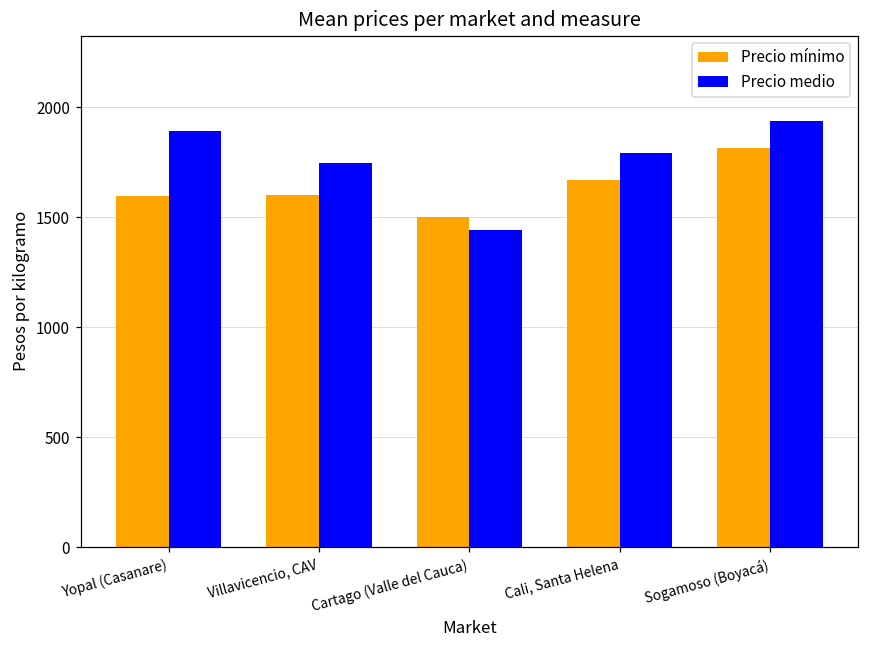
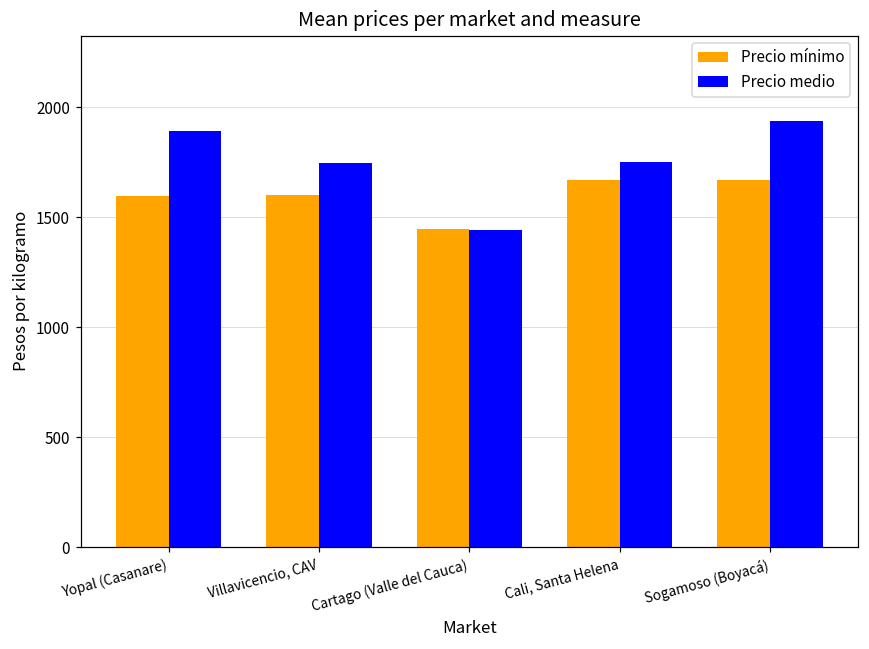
Precio mínimo, Cartago (Valle del Cauca): 1500 -> 1450
Precio medio, Cali, Santa Helena: 1790 -> 1750
Precio mínimo, Sogamoso (Boyacá): 1810 -> 1670
